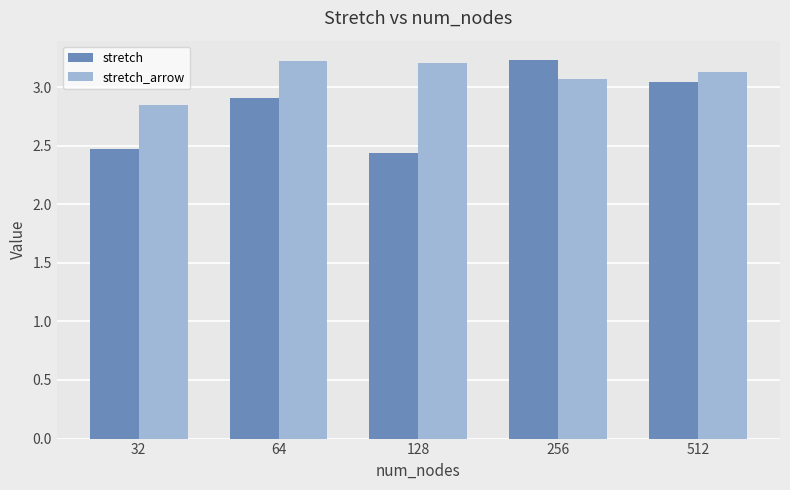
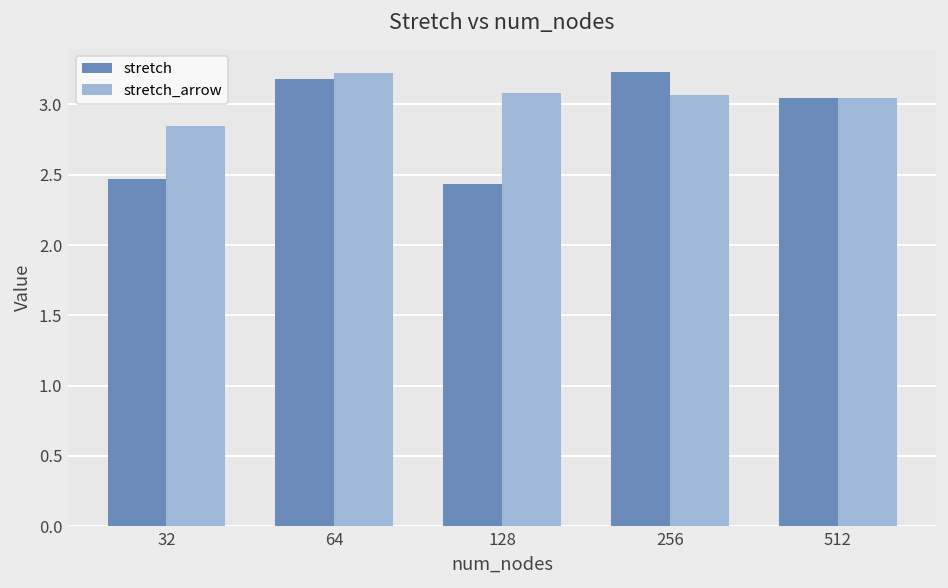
stretch, 64: 2.91 -> 3.18
stretch_arrow, 128: 3.20 -> 3.08
stretch_arrow, 512: 3.13 -> 3.05
